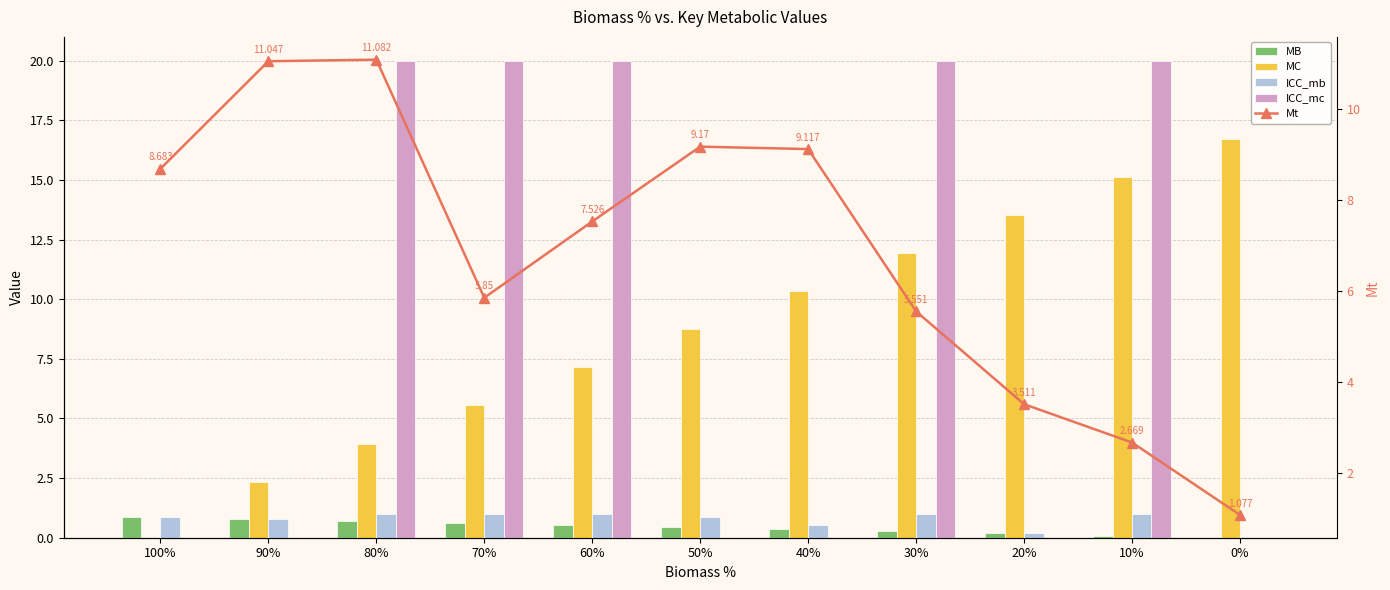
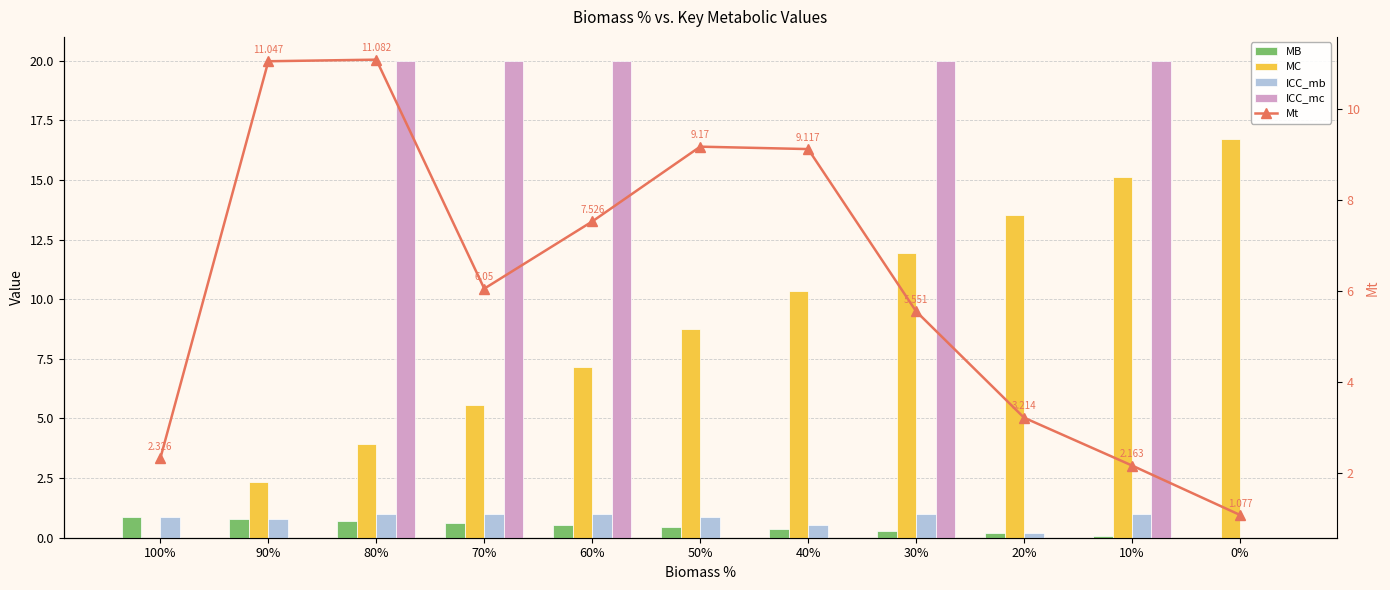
Mt, 100%: 8.683 -> 2.326
Mt, 70%: 5.85 -> 6.05
Mt, 20%: 3.511 -> 3.214
Mt, 10%: 2.669 -> 2.163
